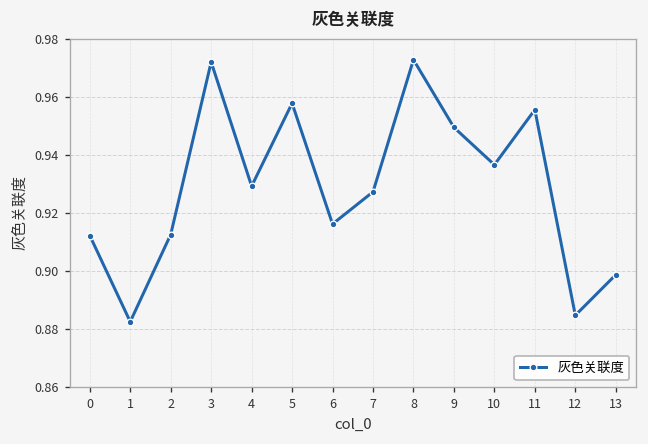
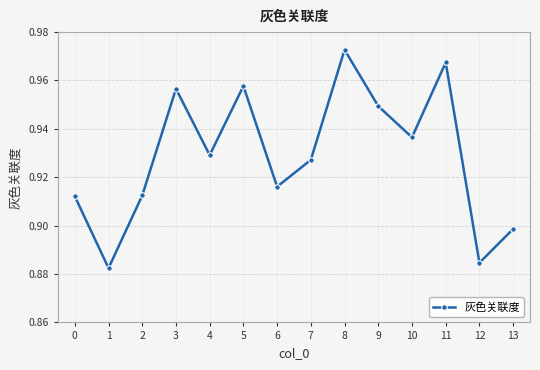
3: 0.972 -> 0.957
11: 0.955 -> 0.967
